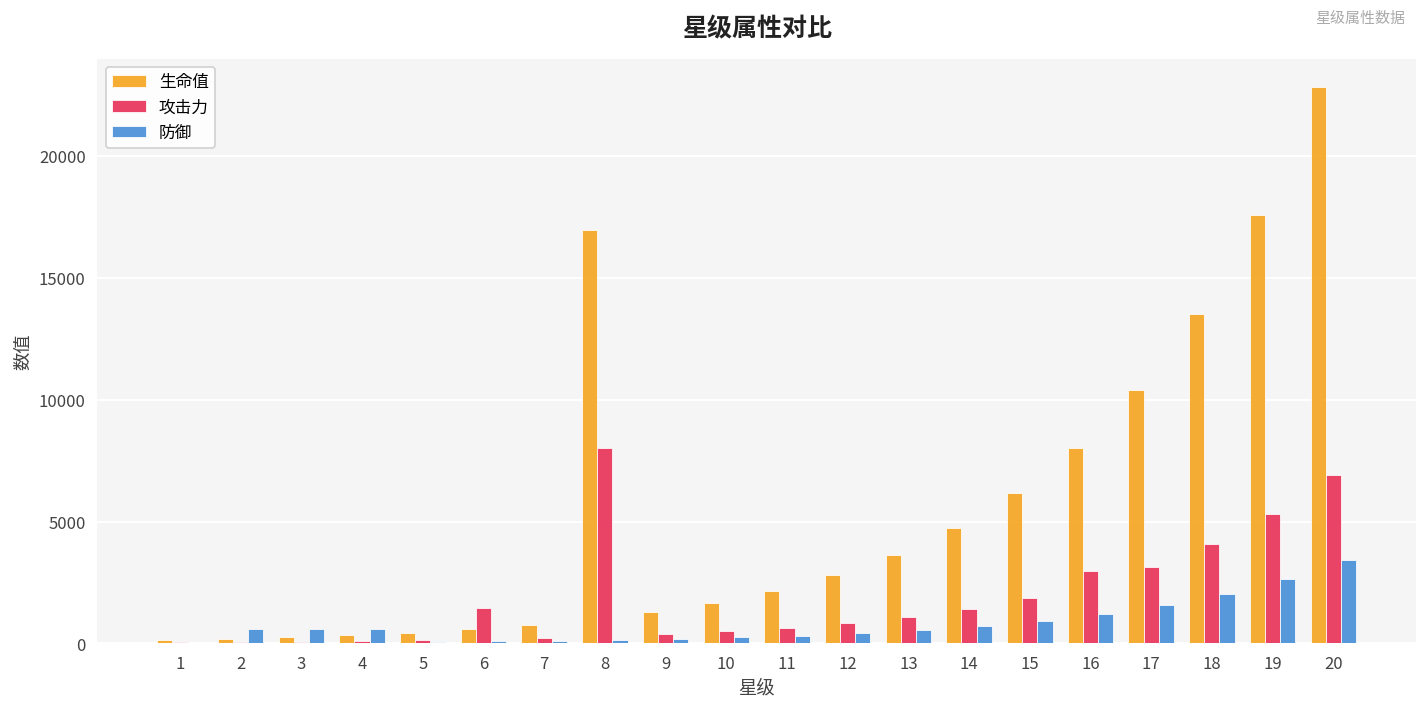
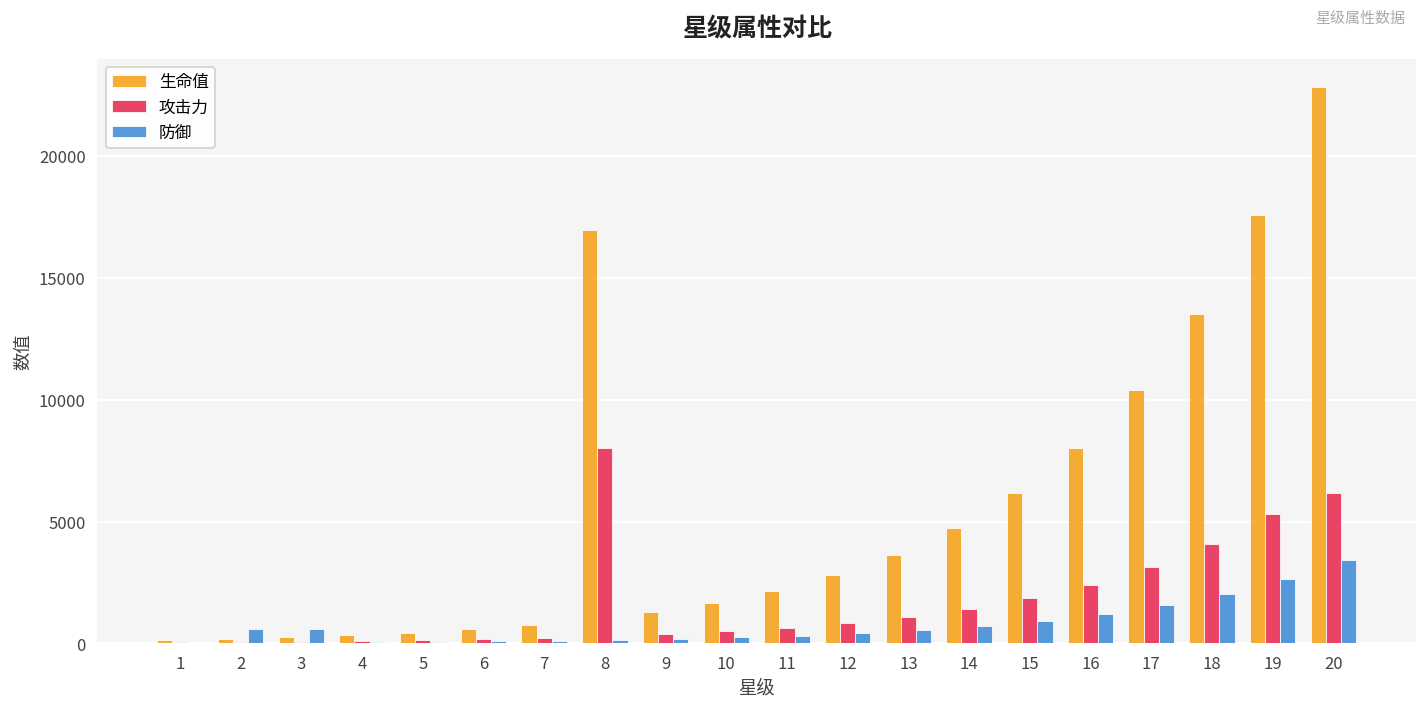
防御, 4: 600 -> 100
攻击力, 6: 1500 -> 200
攻击力, 16: 3000 -> 2400
攻击力, 20: 6900 -> 6200
